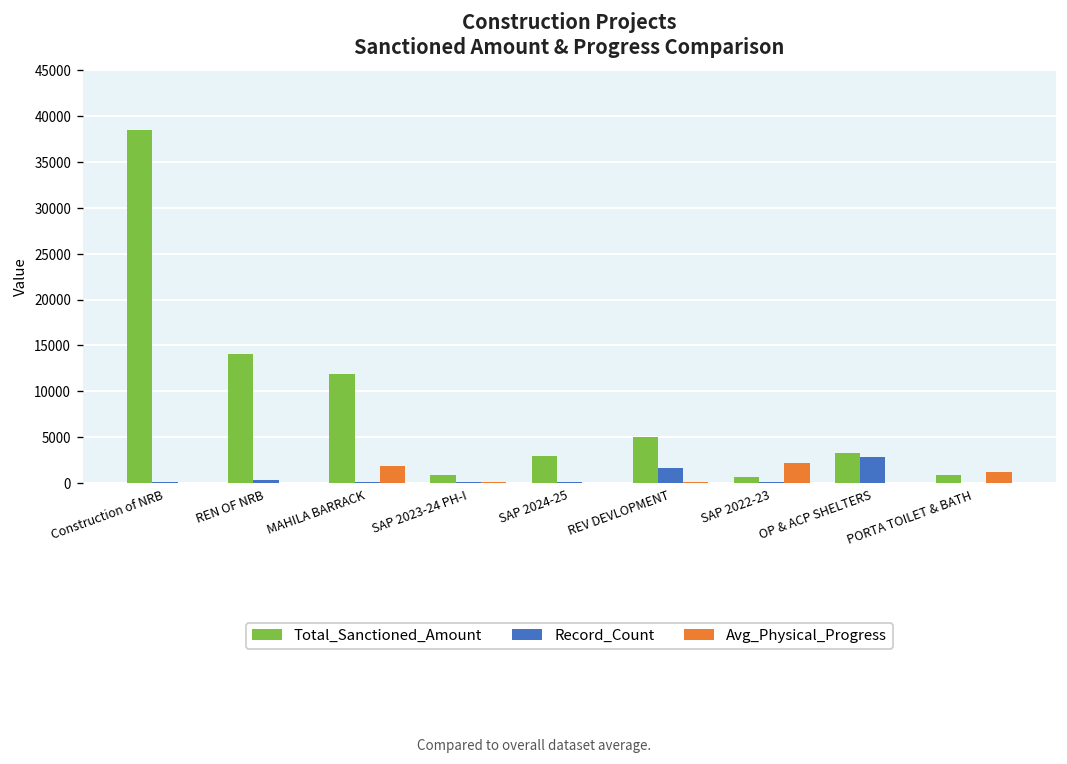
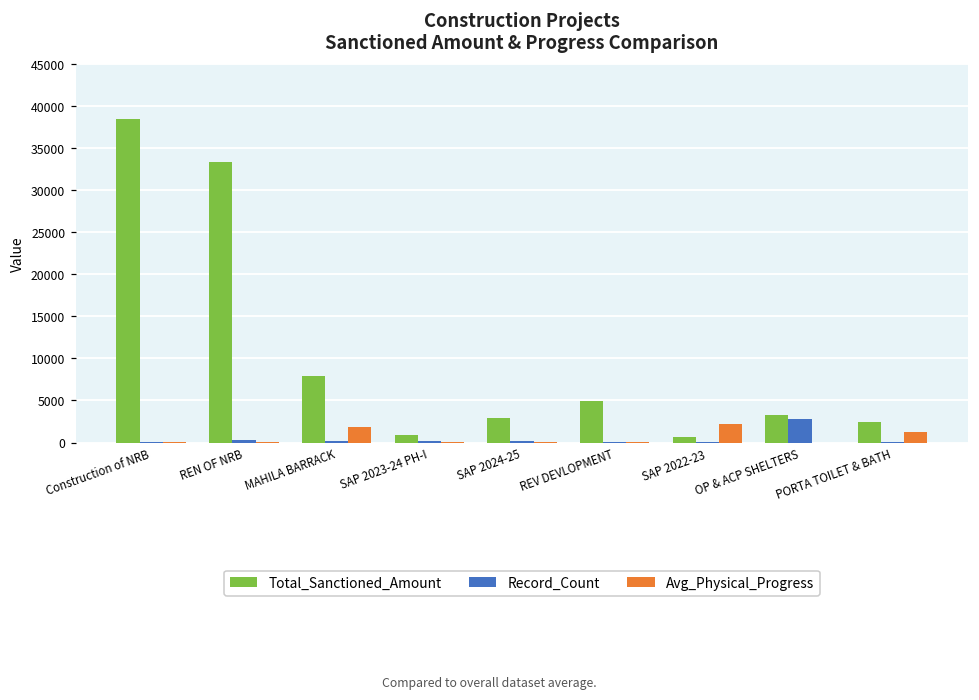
Total_Sanctioned_Amount, REN OF NRB: 14000 -> 33000
Total_Sanctioned_Amount, MAHILA BARRACK: 12000 -> 8000
Record_Count, REV DEVLOPMENT: 2000 -> 0
Total_Sanctioned_Amount, PORTA TOILET & BATH: 1000 -> 2000
